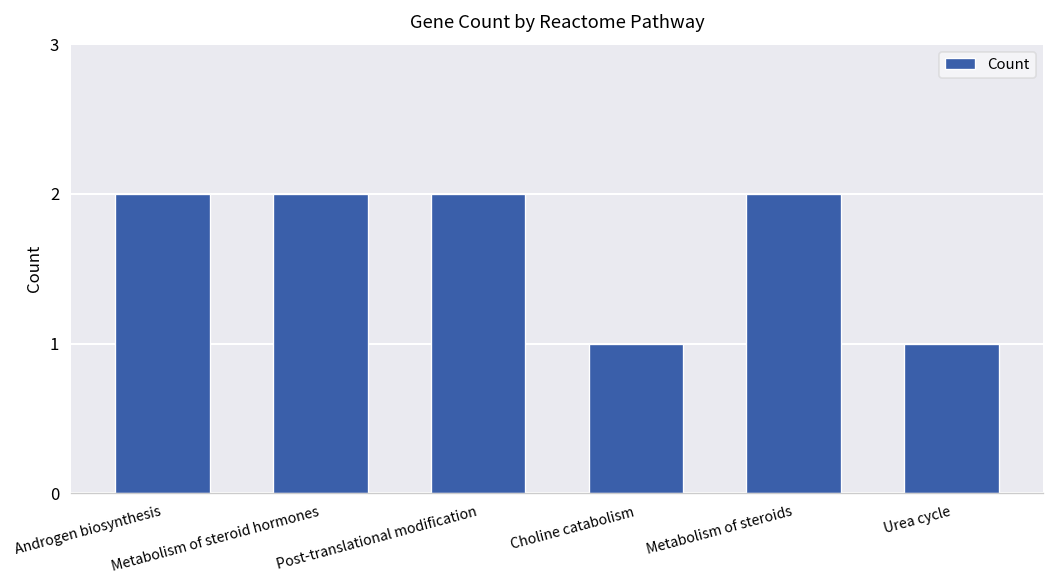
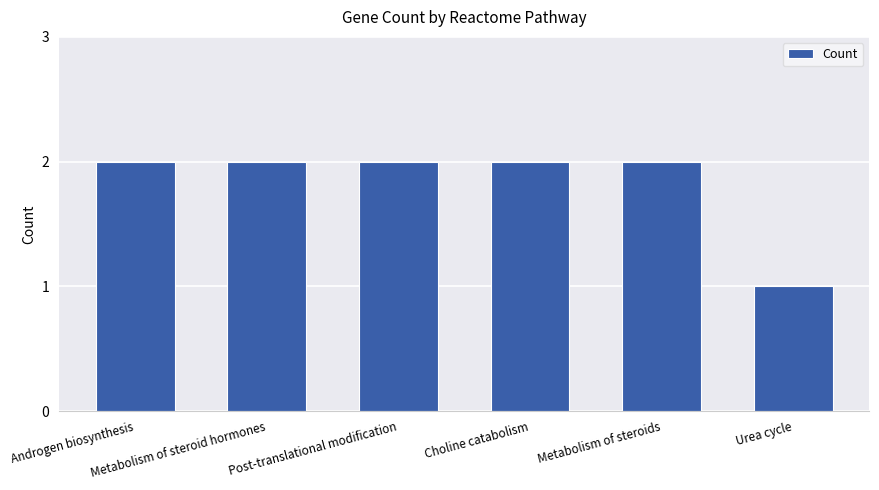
Choline catabolism: 1 -> 2
